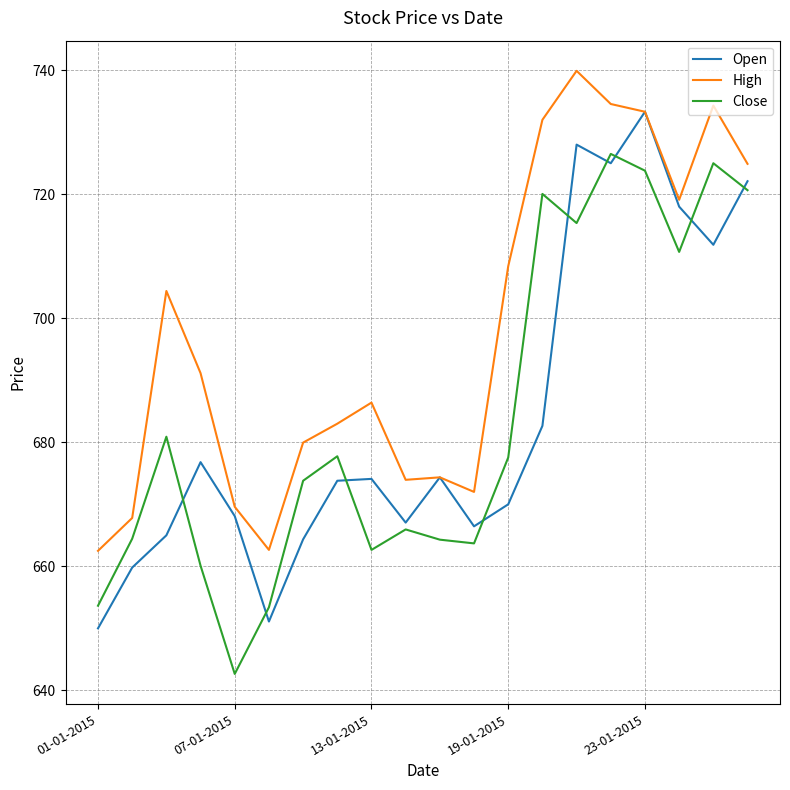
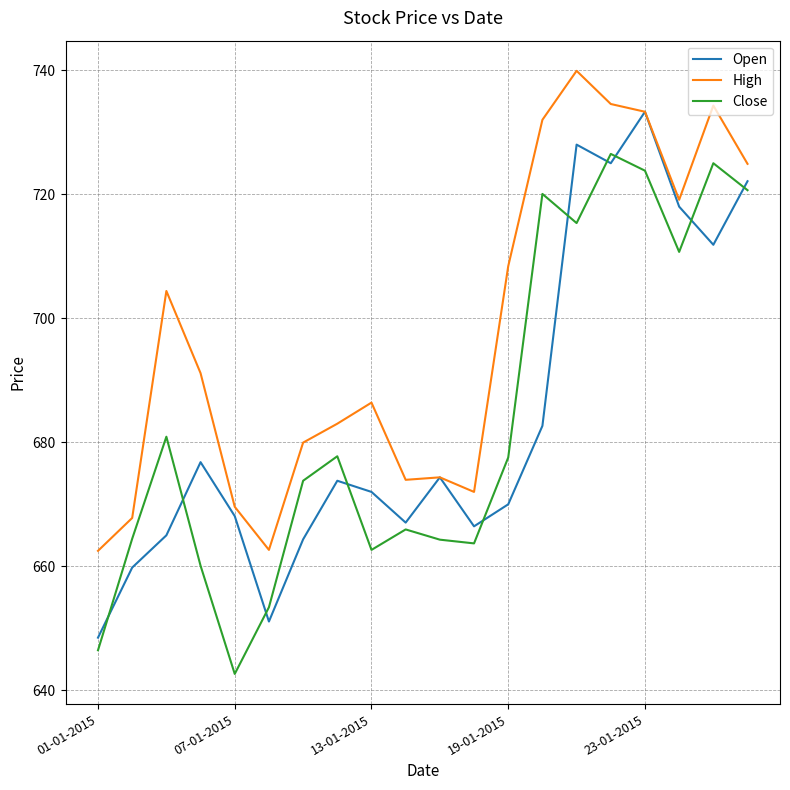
Open, 01-01-2015: 650 -> 649
Close, 01-01-2015: 654 -> 646
Open, 13-01-2015: 674 -> 672
